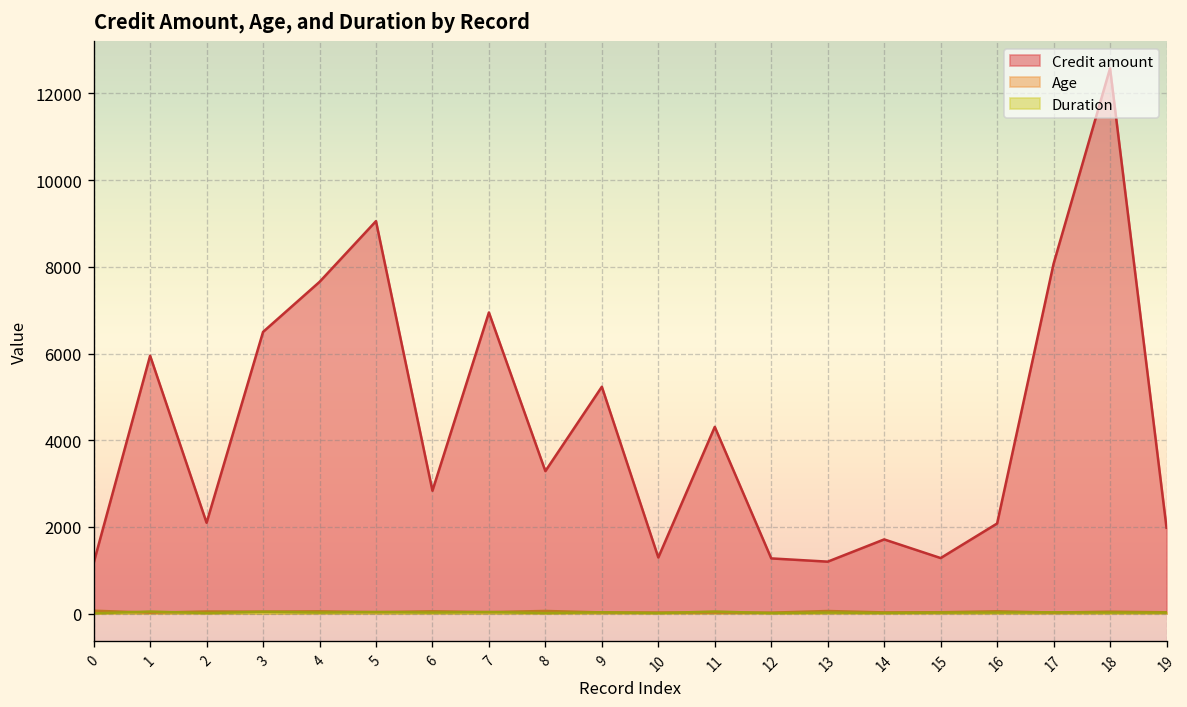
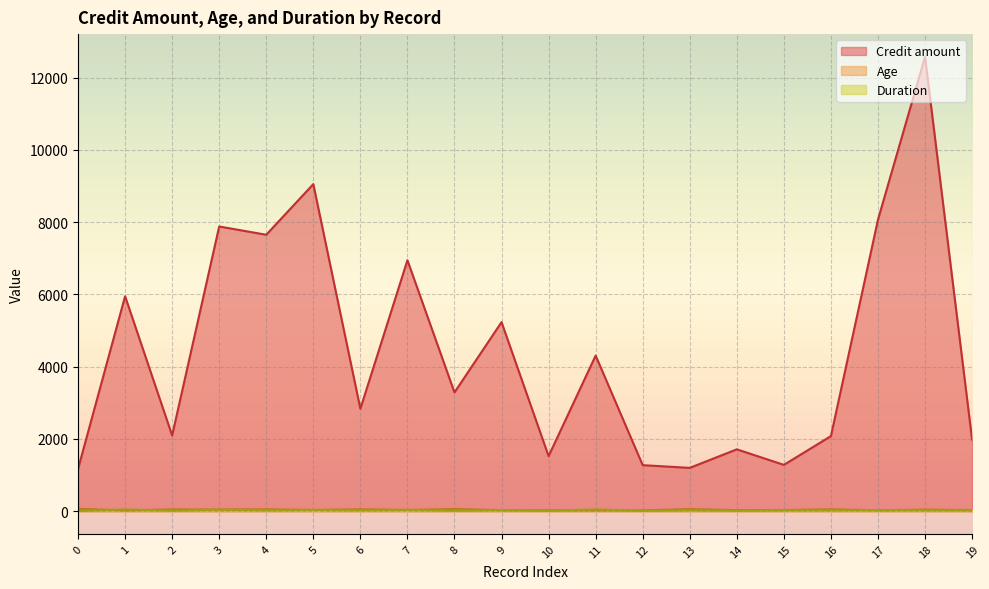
Credit amount, 3: 6500 -> 7900
Credit amount, 10: 1300 -> 1500
